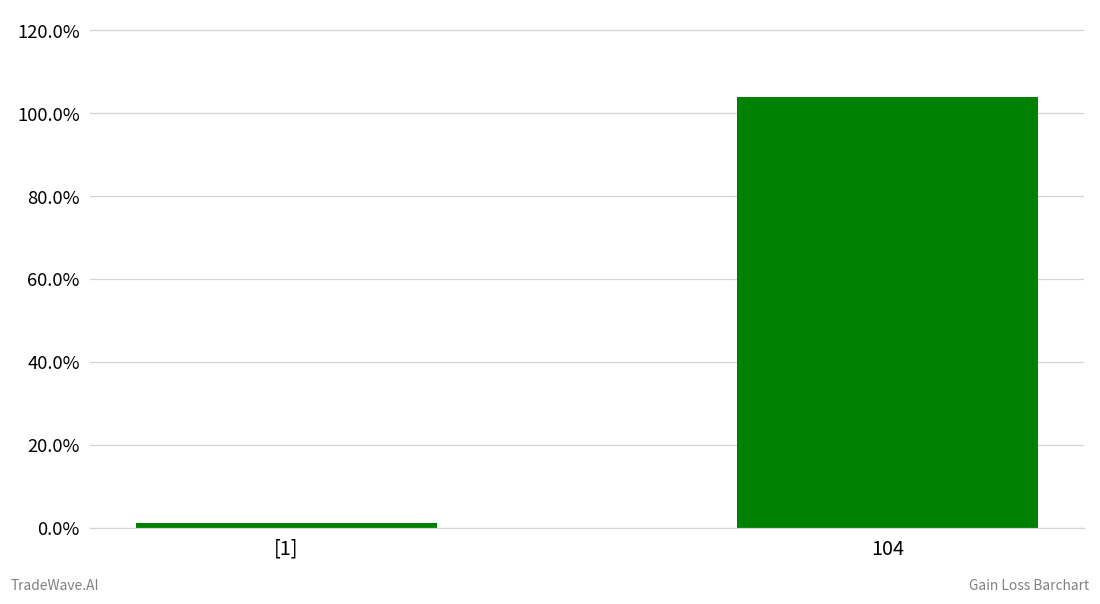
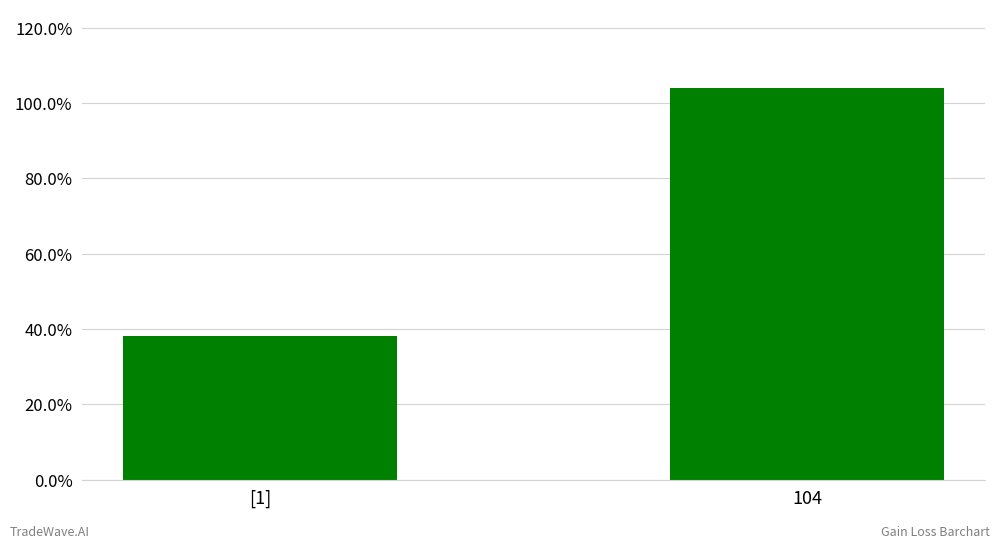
[1]: 1% -> 38%
